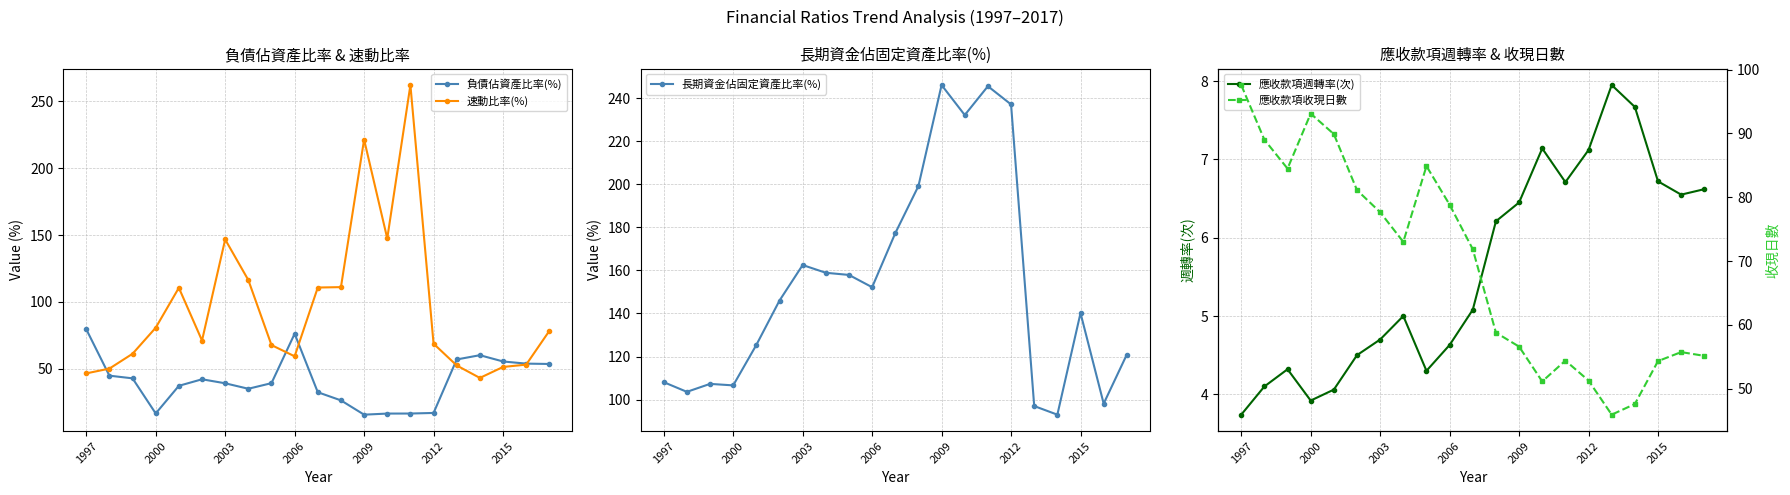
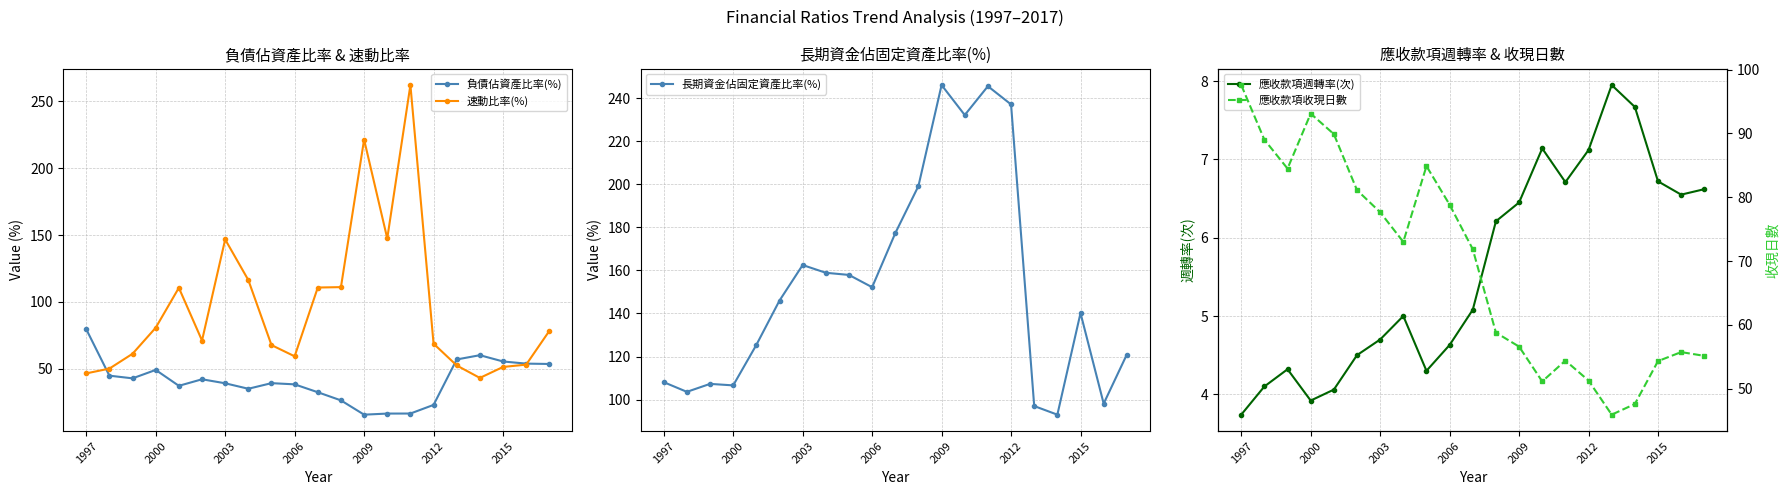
負債佔資產比率 & 速動比率, 負債佔資產比率(%), 2000: 16 -> 49
負債佔資產比率 & 速動比率, 負債佔資產比率(%), 2006: 76 -> 38
負債佔資產比率 & 速動比率, 負債佔資產比率(%), 2012: 17 -> 23
